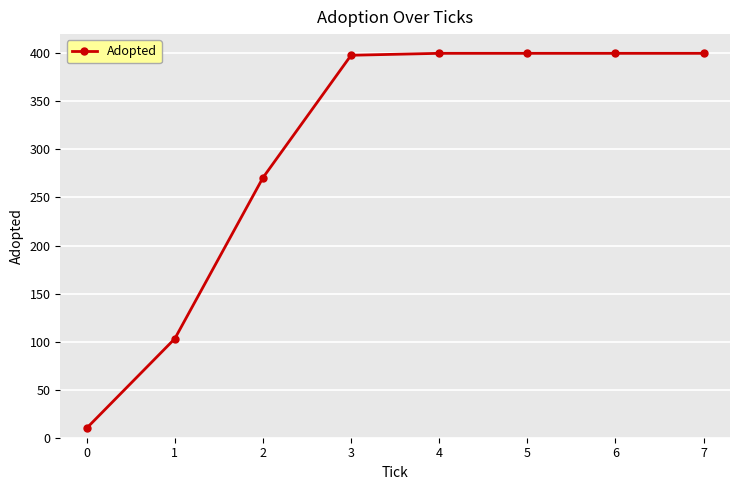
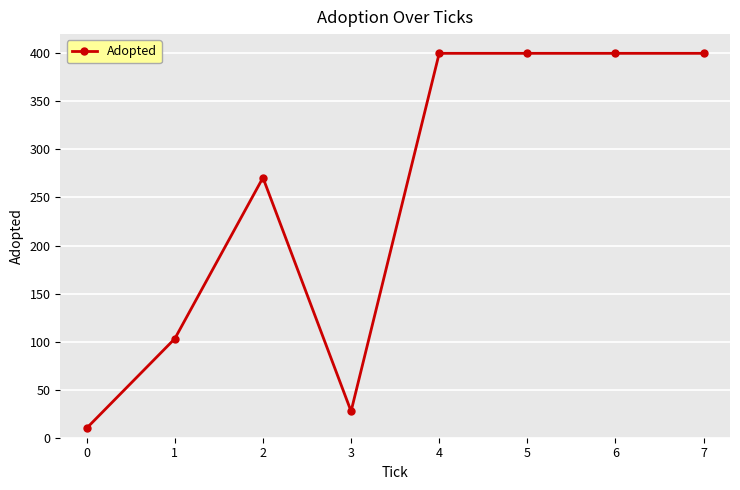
3: 400 -> 30
